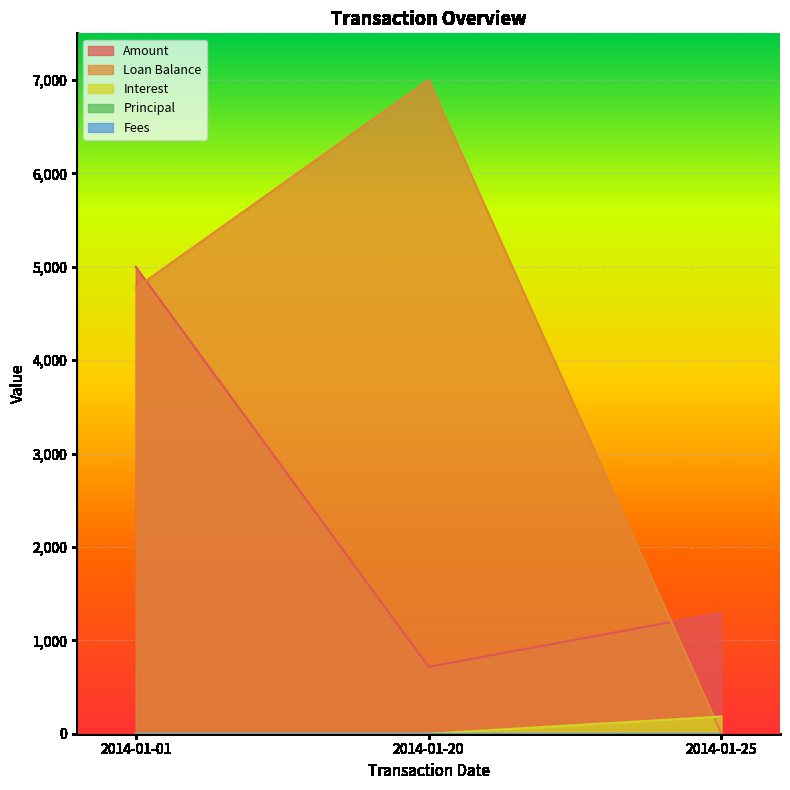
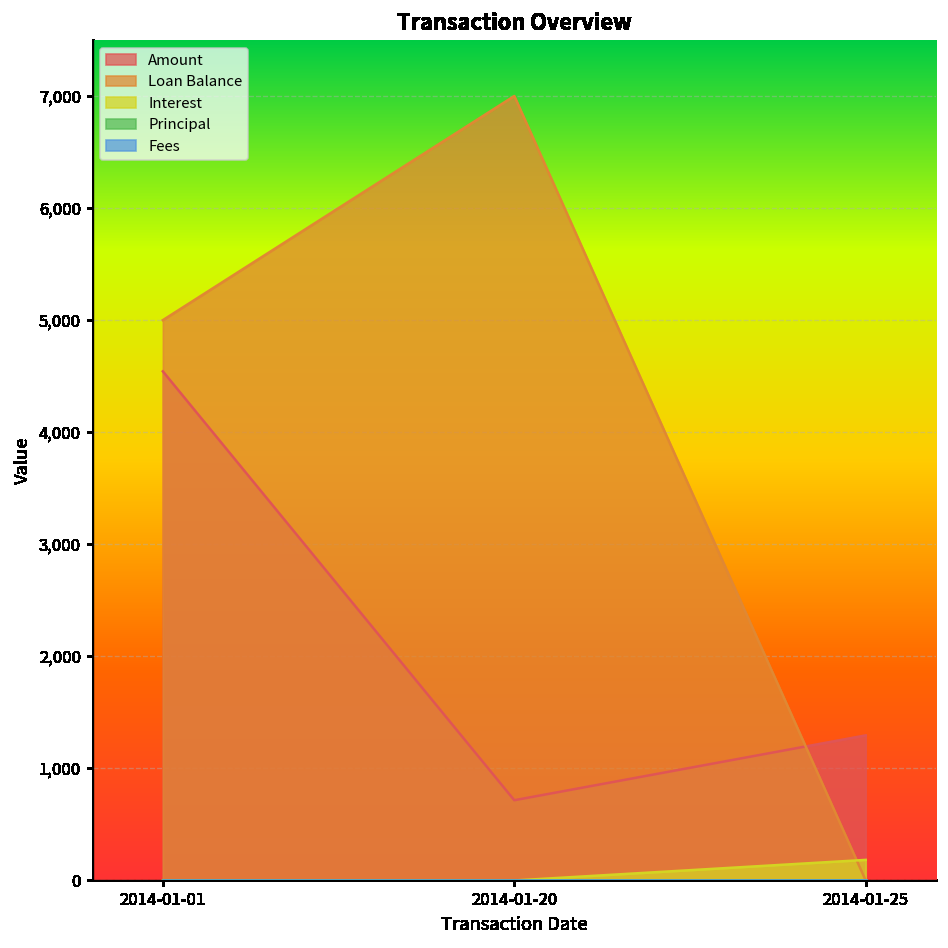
Amount, 2014-01-01: 5,000 -> 4,500
Loan Balance, 2014-01-01: 4,800 -> 5,000
